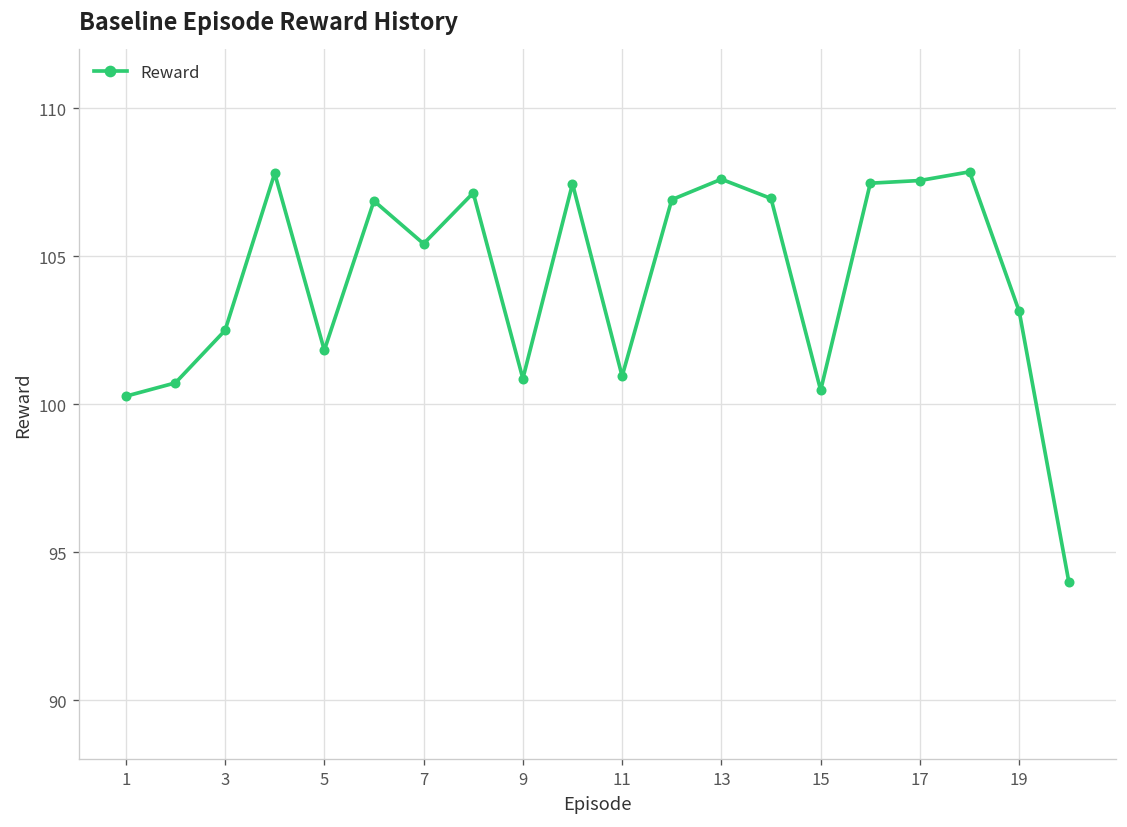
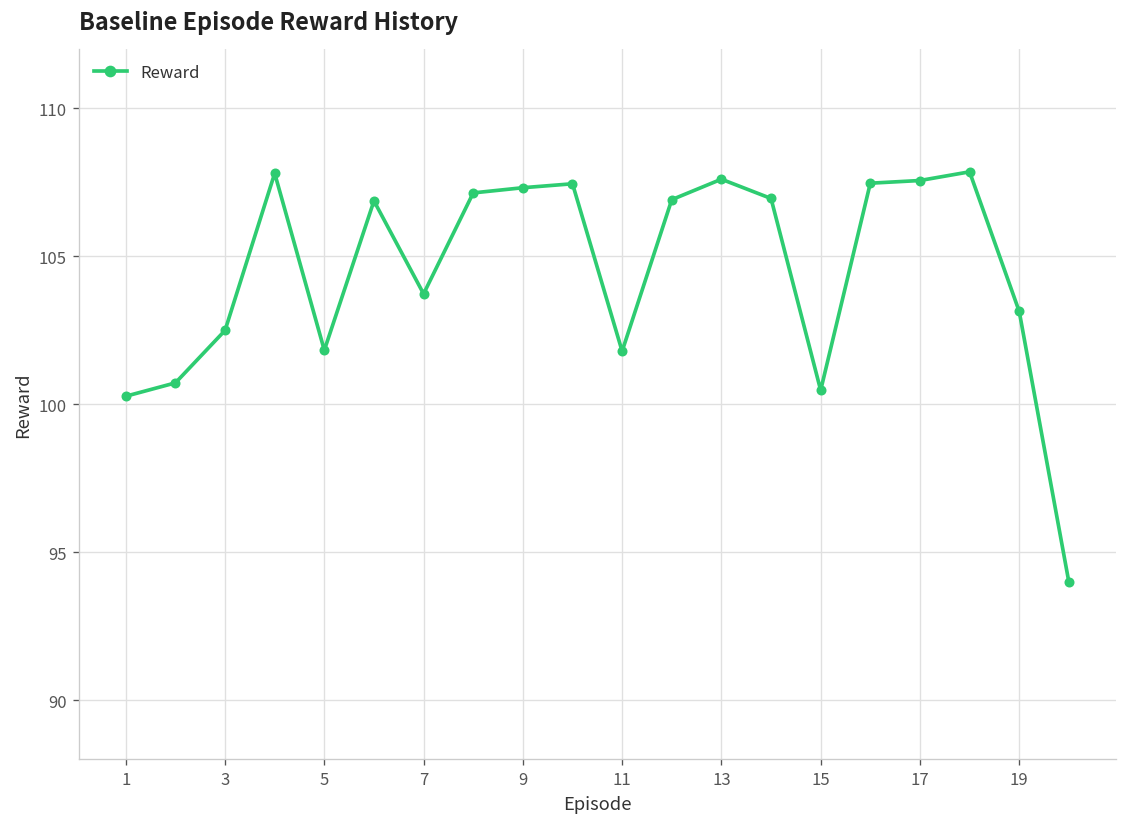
7: 105.4 -> 103.7
9: 100.9 -> 107.3
11: 100.9 -> 101.8
